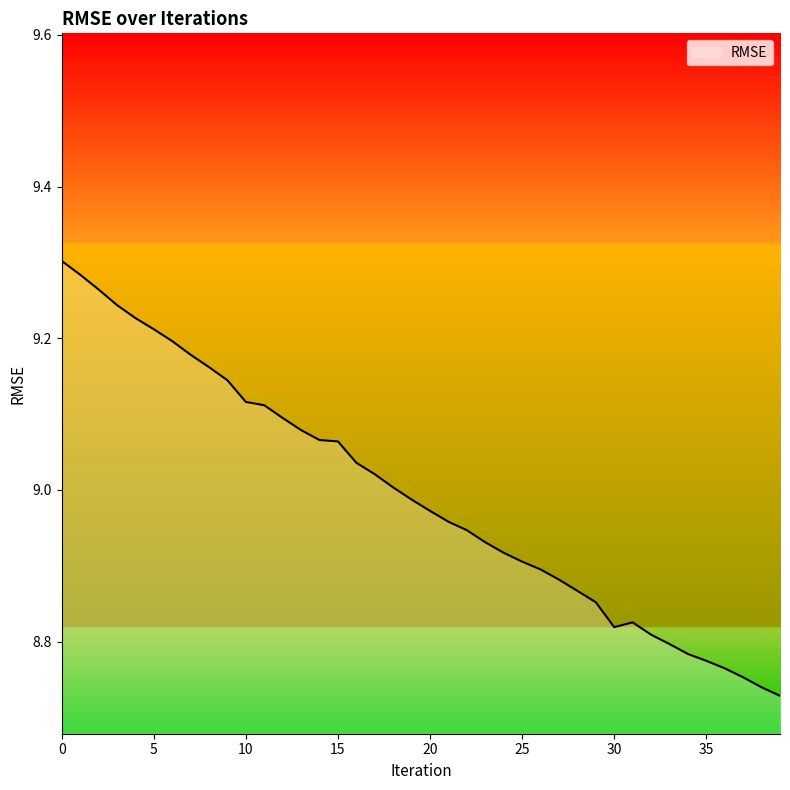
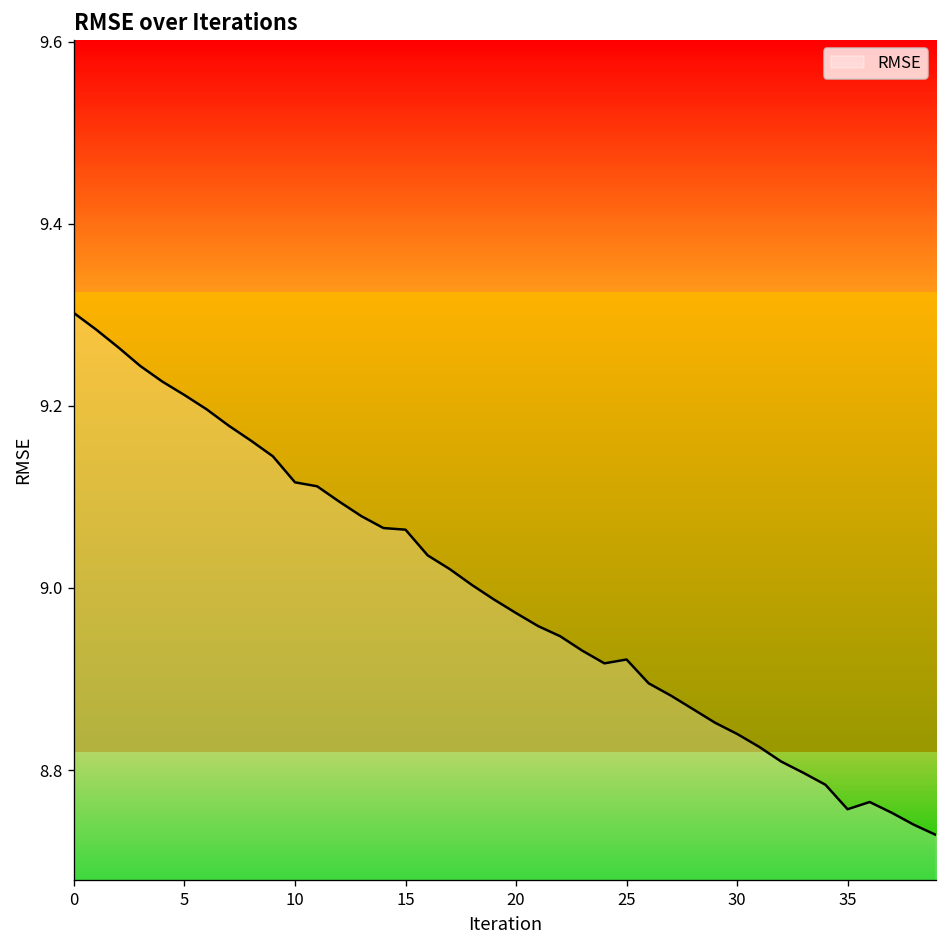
25: 8.91 -> 8.92
30: 8.82 -> 8.84
35: 8.77 -> 8.76
